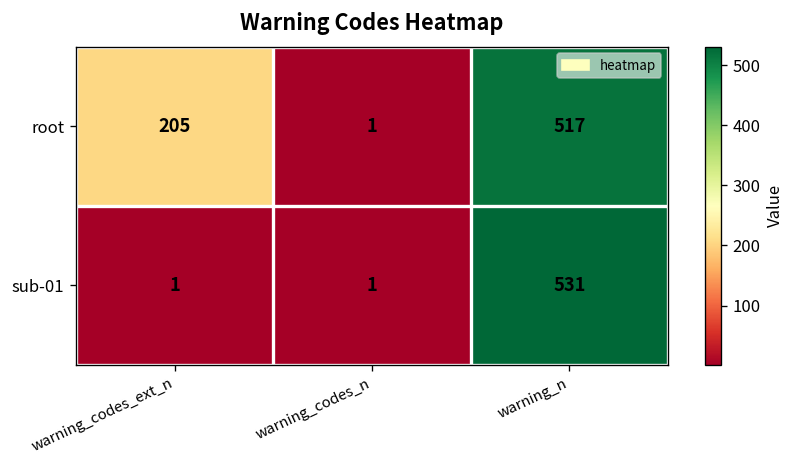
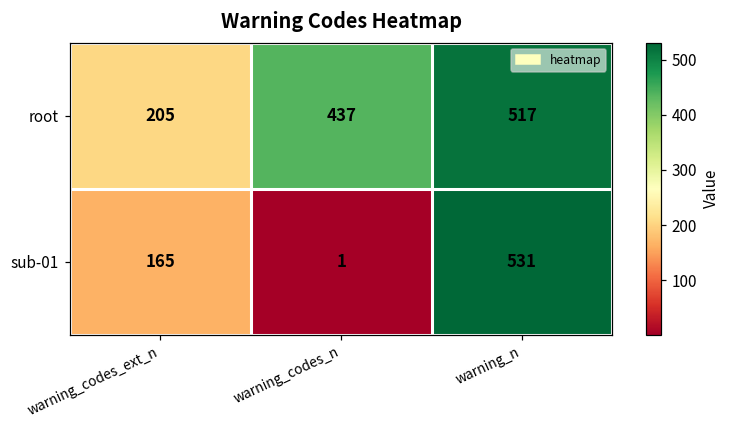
root, warning_codes_n: 1 -> 437
sub-01, warning_codes_ext_n: 1 -> 165
